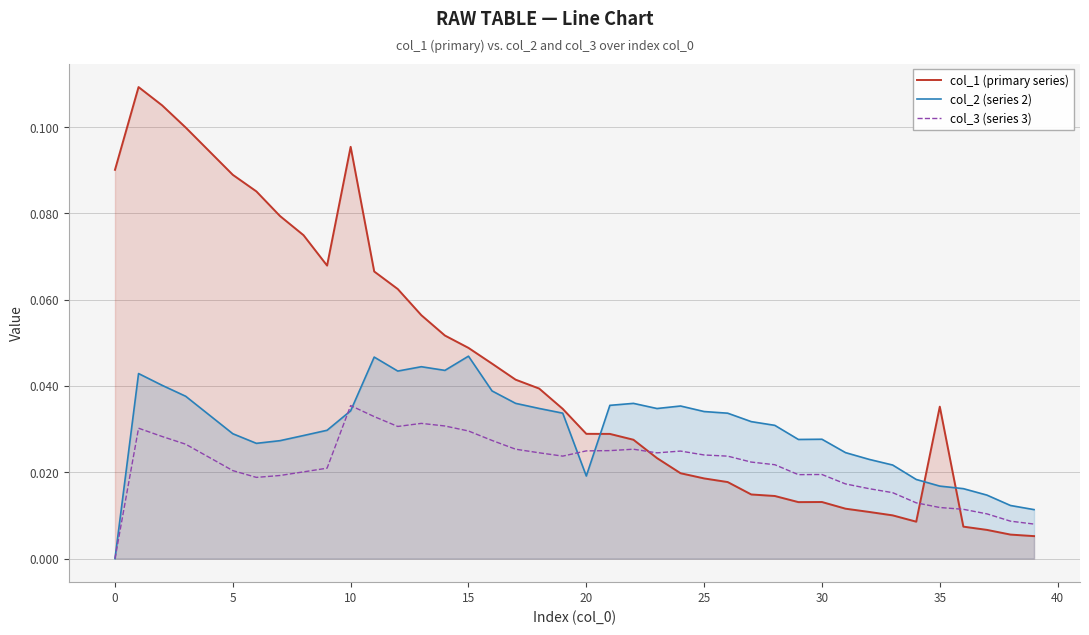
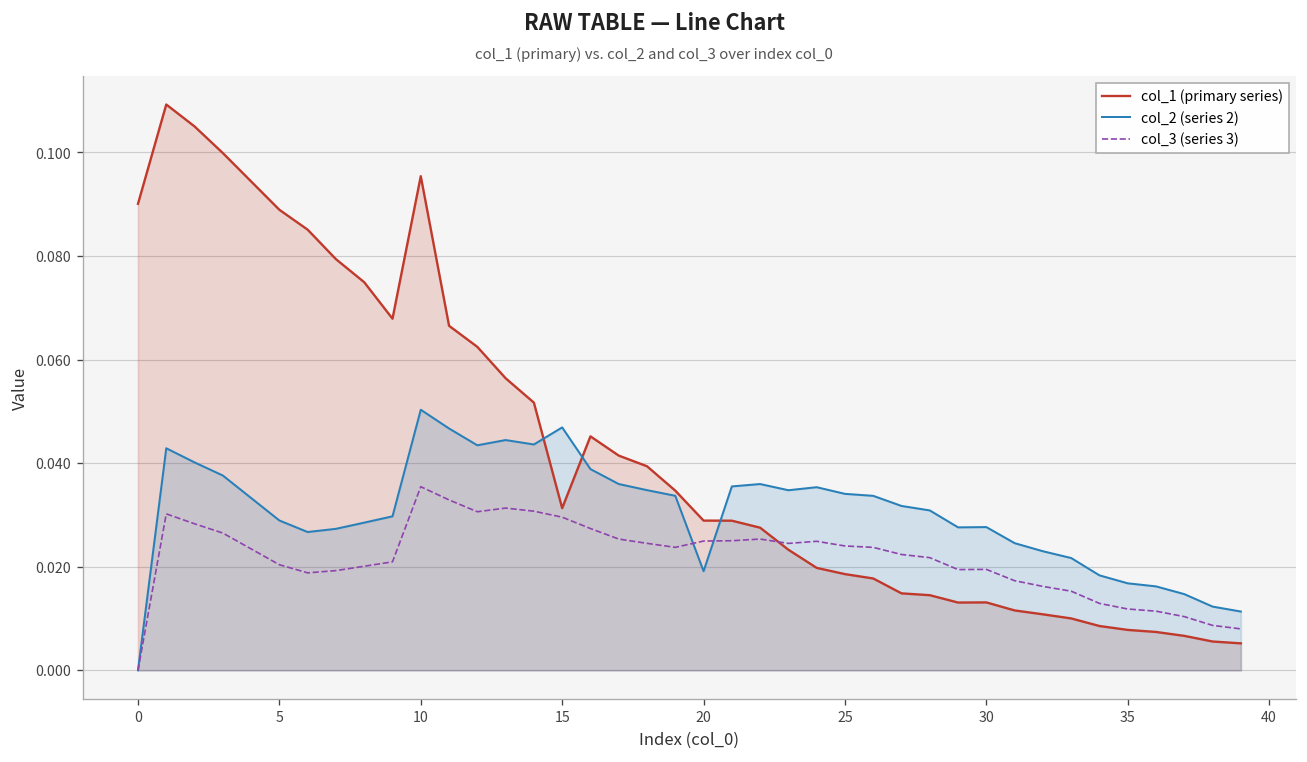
col_2 (series 2), 10: 0.034 -> 0.050
col_1 (primary series), 15: 0.049 -> 0.031
col_1 (primary series), 35: 0.035 -> 0.008
